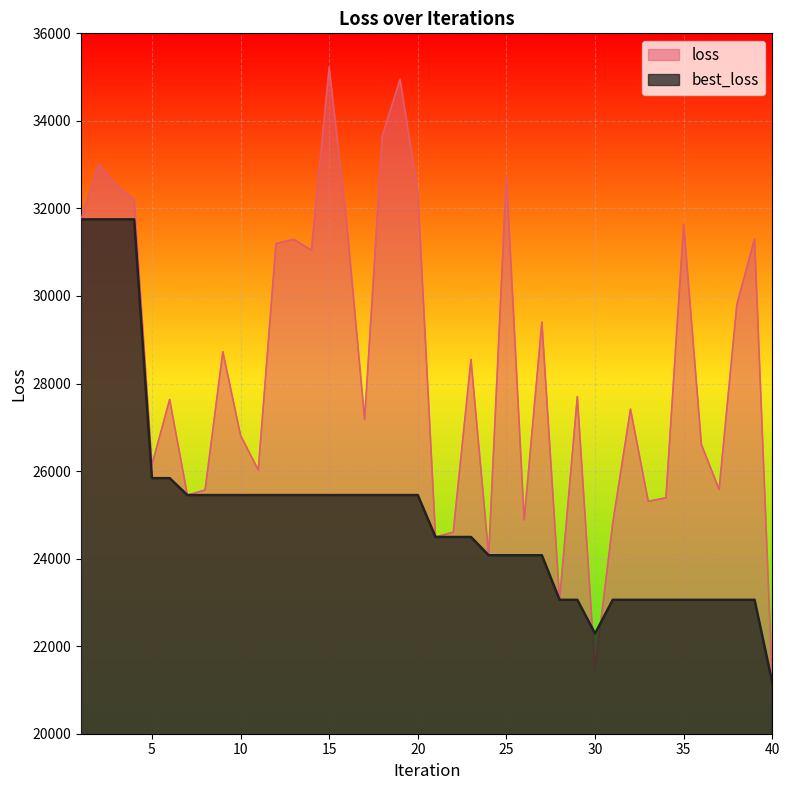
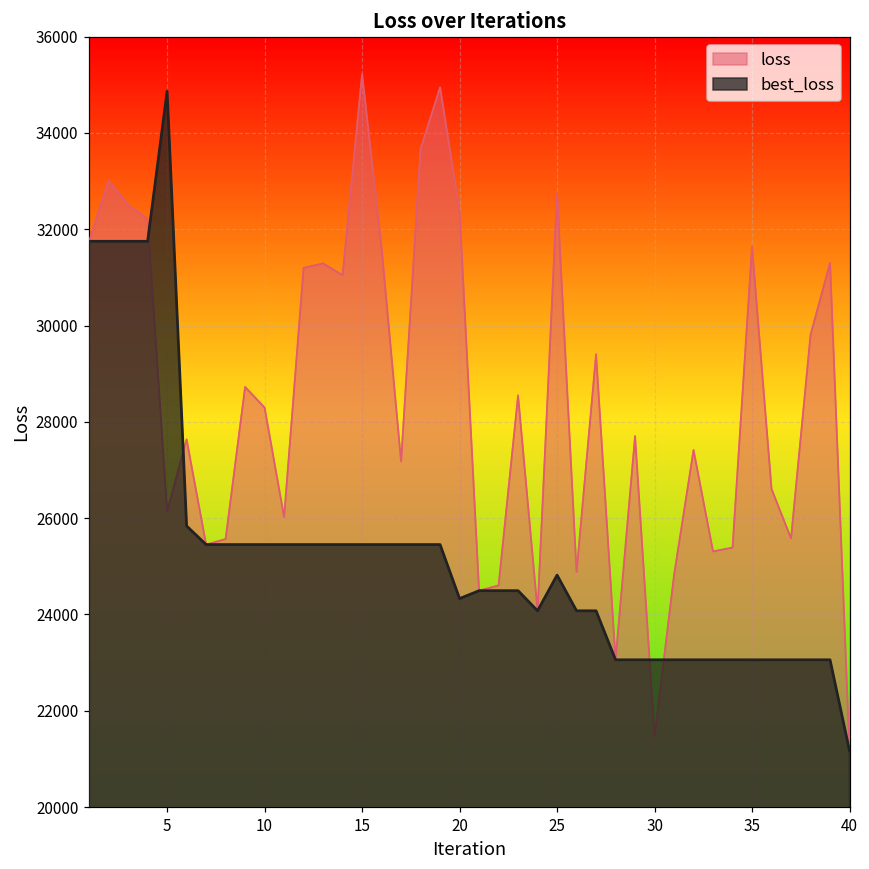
best_loss, 5: 25800 -> 34900
loss, 10: 26800 -> 28300
best_loss, 20: 25500 -> 24300
best_loss, 25: 24100 -> 24800
best_loss, 30: 22300 -> 23100
